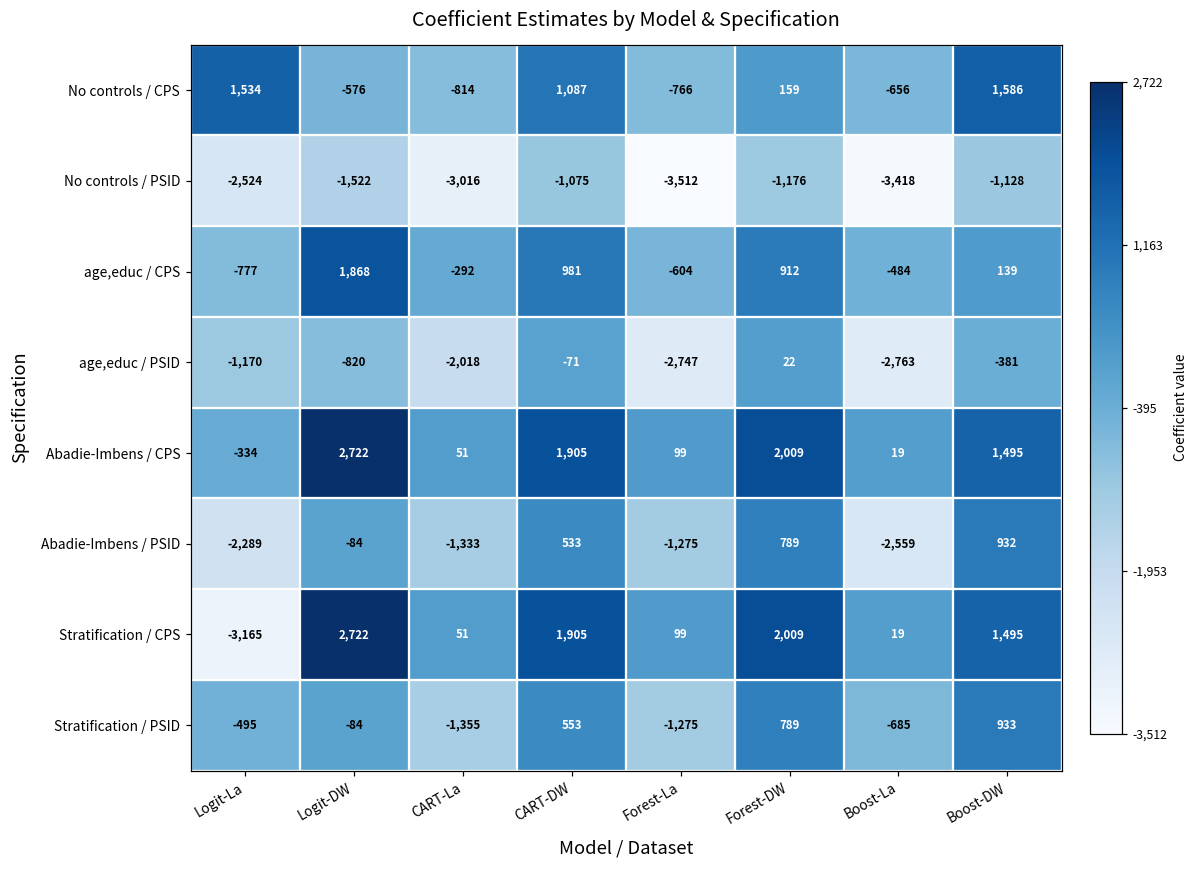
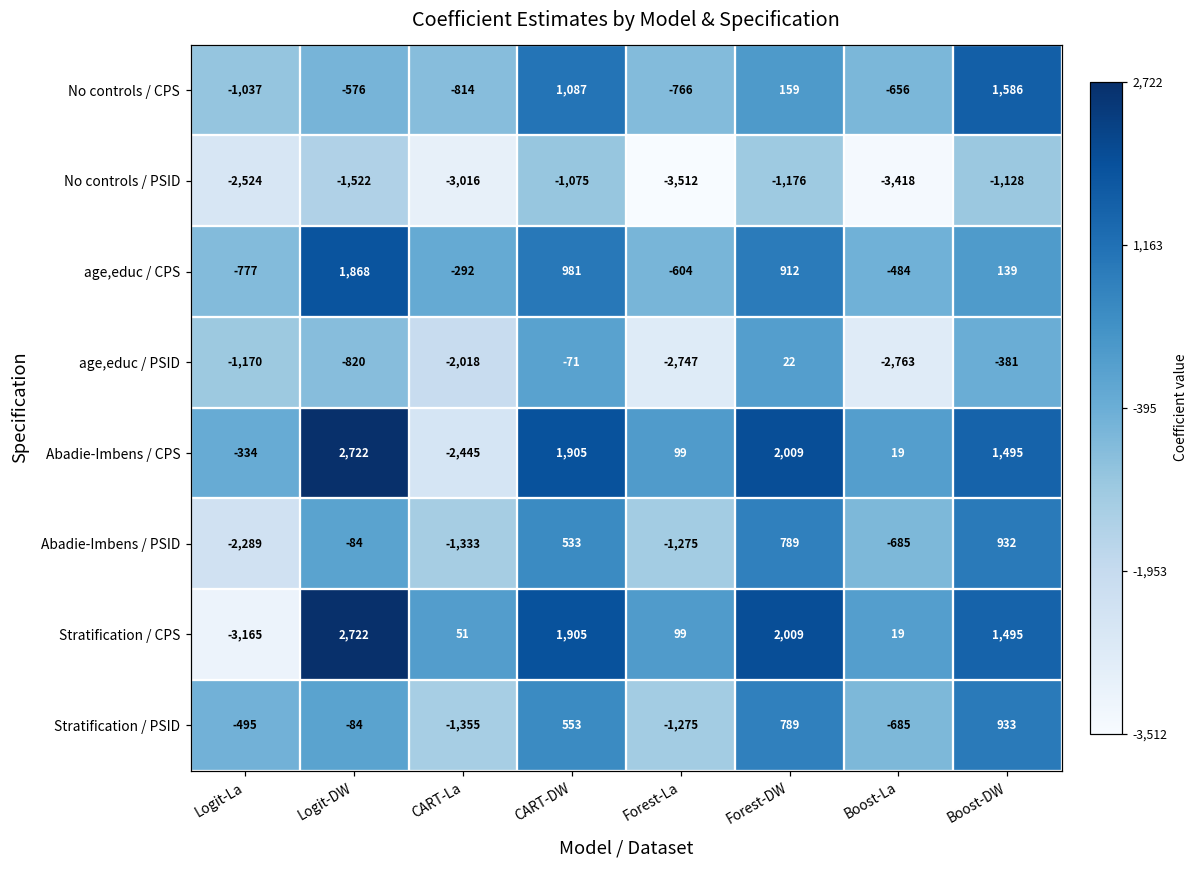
No controls / CPS, Logit-La: 1,534 -> -1,037
Abadie-Imbens / CPS, CART-La: 51 -> -2,445
Abadie-Imbens / PSID, Boost-La: -2,559 -> -685
